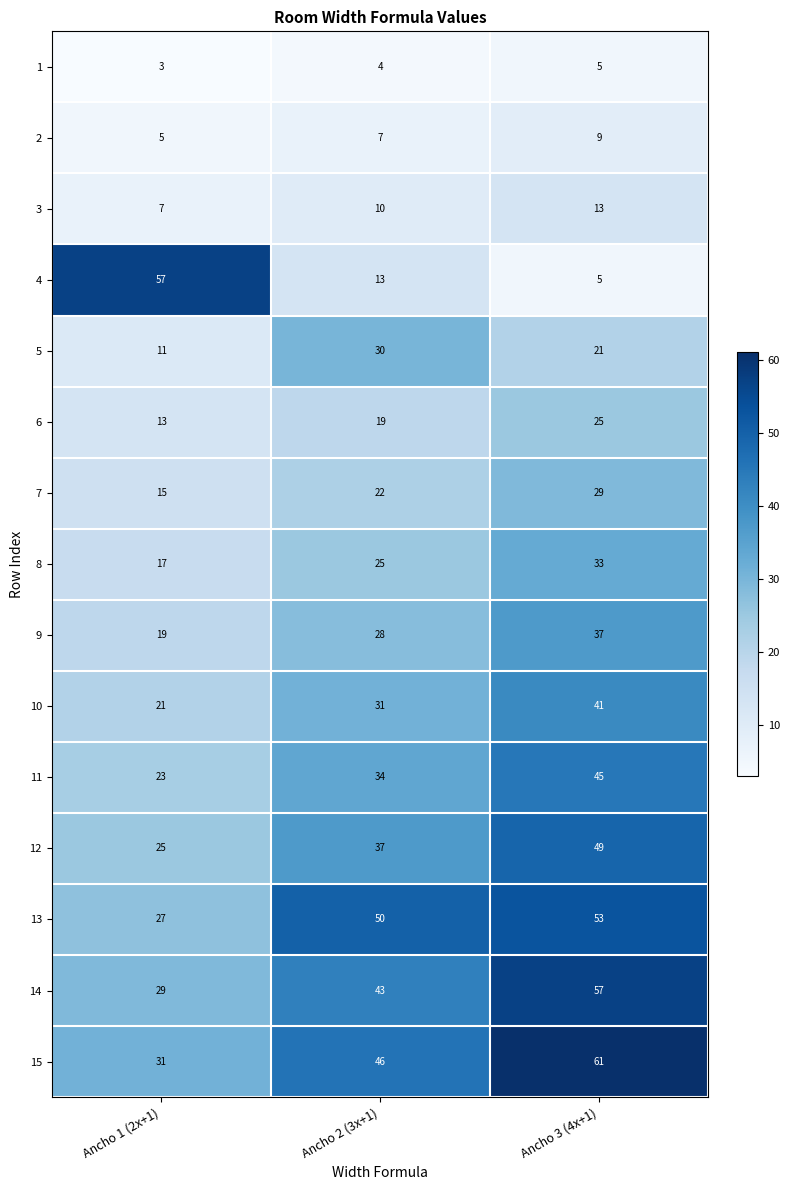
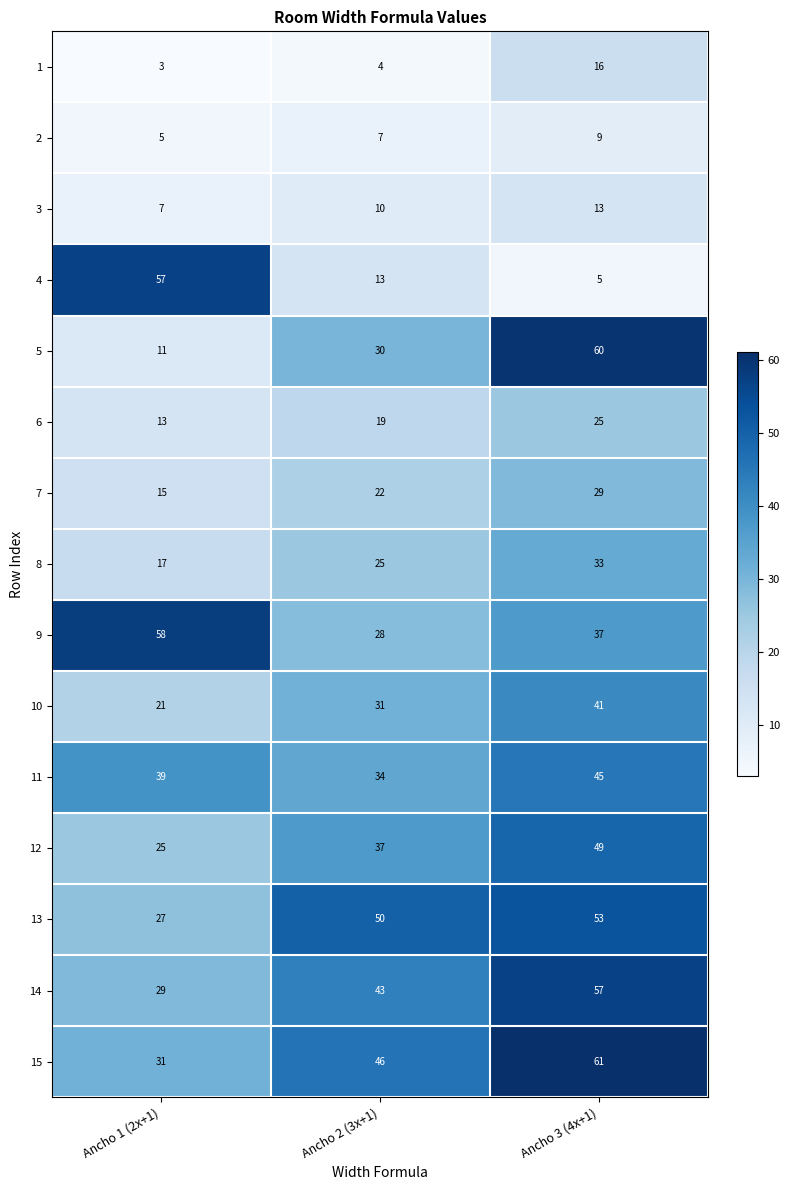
1, Ancho 3 (4x+1): 5 -> 16
5, Ancho 3 (4x+1): 21 -> 60
9, Ancho 1 (2x+1): 19 -> 58
11, Ancho 1 (2x+1): 23 -> 39
